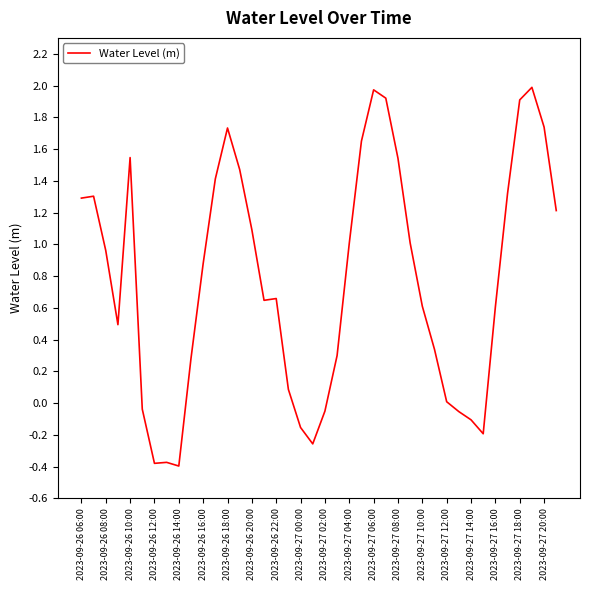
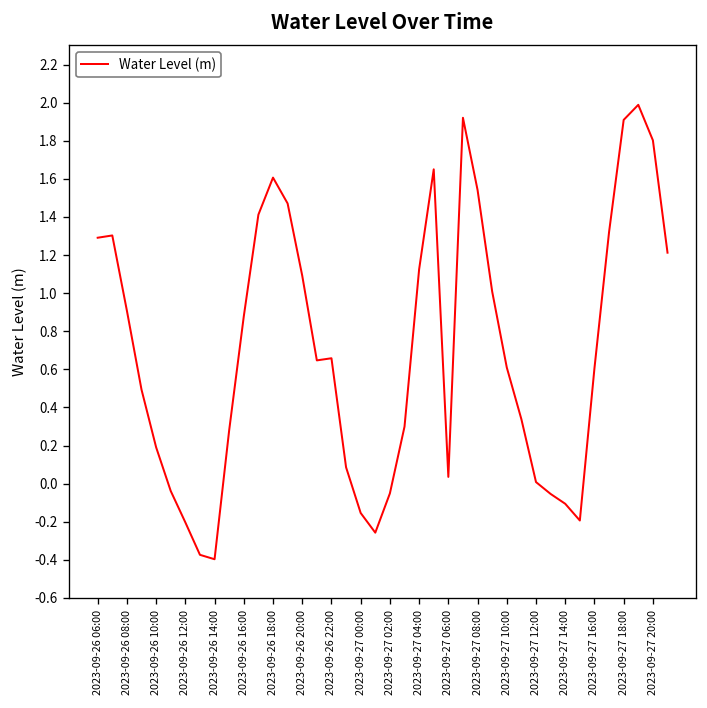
2023-09-26 08:00: 0.96 -> 0.91
2023-09-26 10:00: 1.55 -> 0.19
2023-09-26 12:00: -0.38 -> -0.20
2023-09-26 18:00: 1.73 -> 1.61
2023-09-27 04:00: 1.01 -> 1.12
2023-09-27 06:00: 1.97 -> 0.04
2023-09-27 20:00: 1.74 -> 1.80
